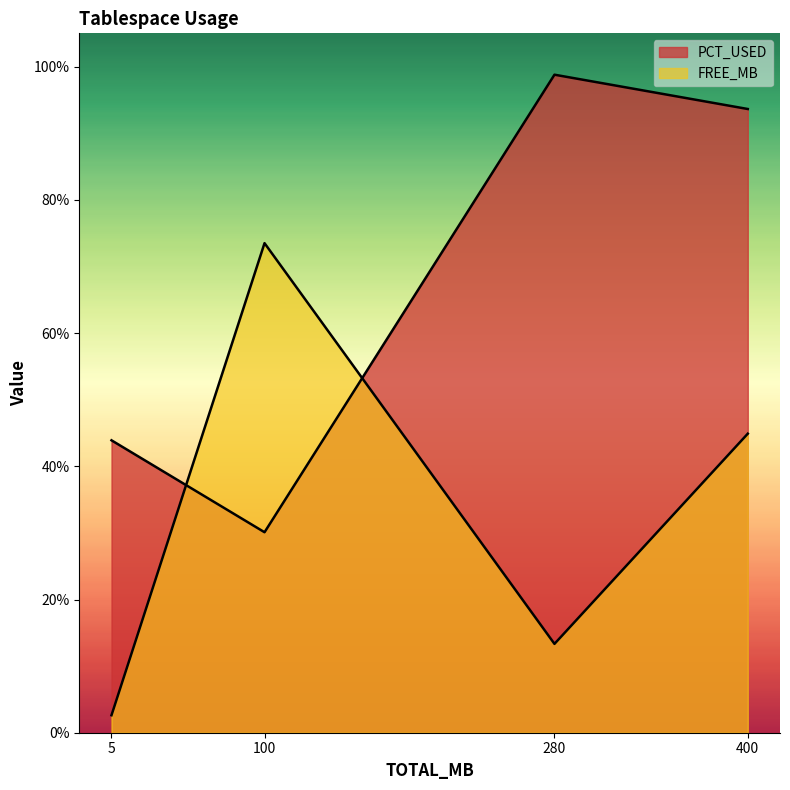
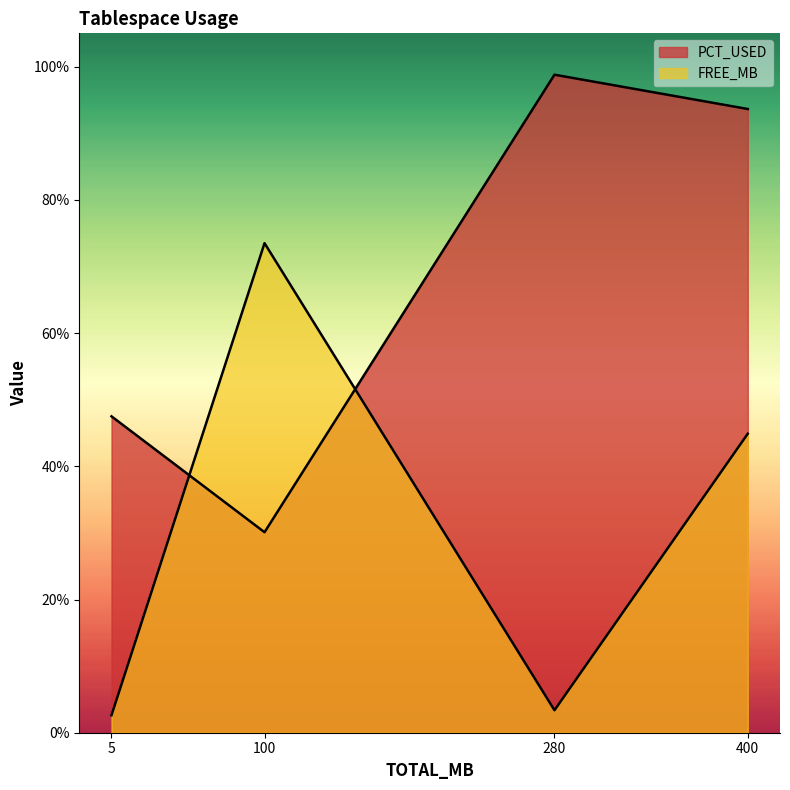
PCT_USED, 5: 44% -> 48%
FREE_MB, 280: 13% -> 3%
